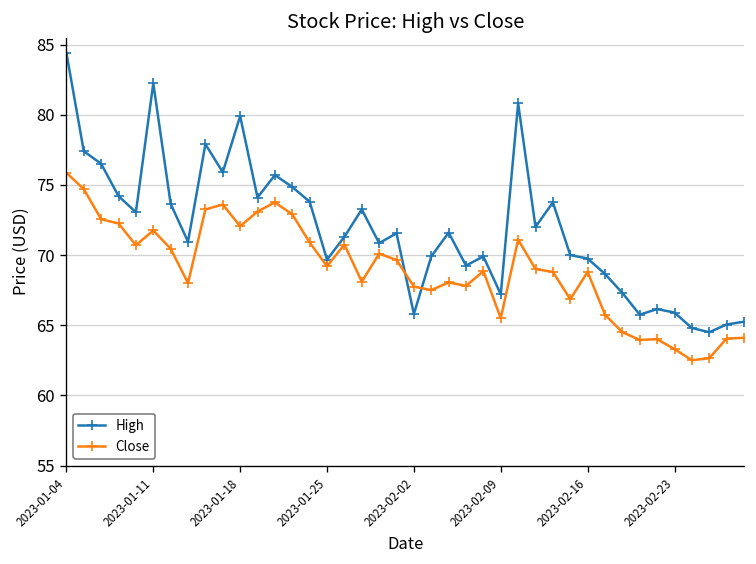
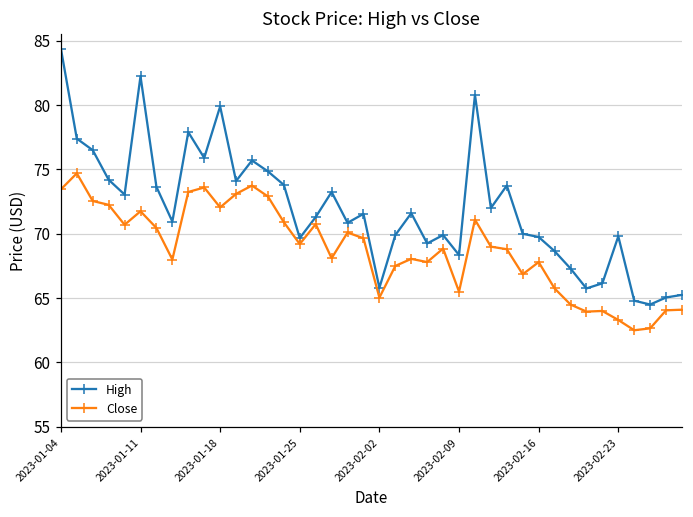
Close, 2023-01-04: 75.9 -> 73.5
Close, 2023-02-02: 67.8 -> 65.0
High, 2023-02-09: 67.2 -> 68.4
Close, 2023-02-16: 68.8 -> 67.8
High, 2023-02-23: 65.9 -> 69.8
